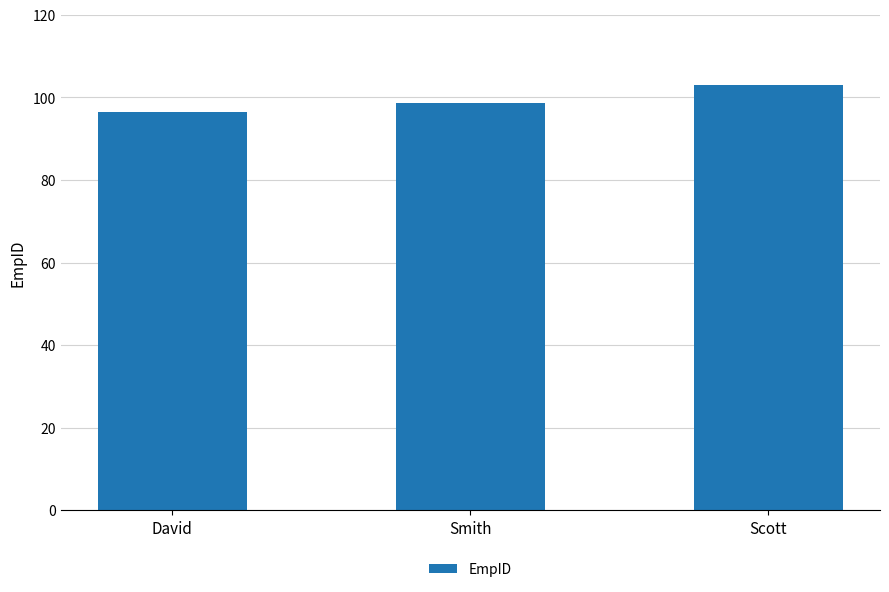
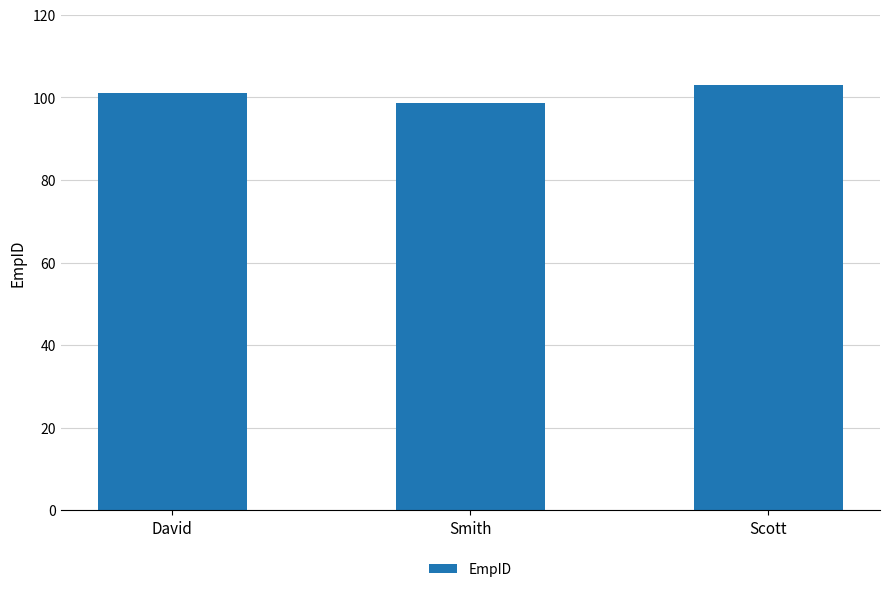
David: 97 -> 101
